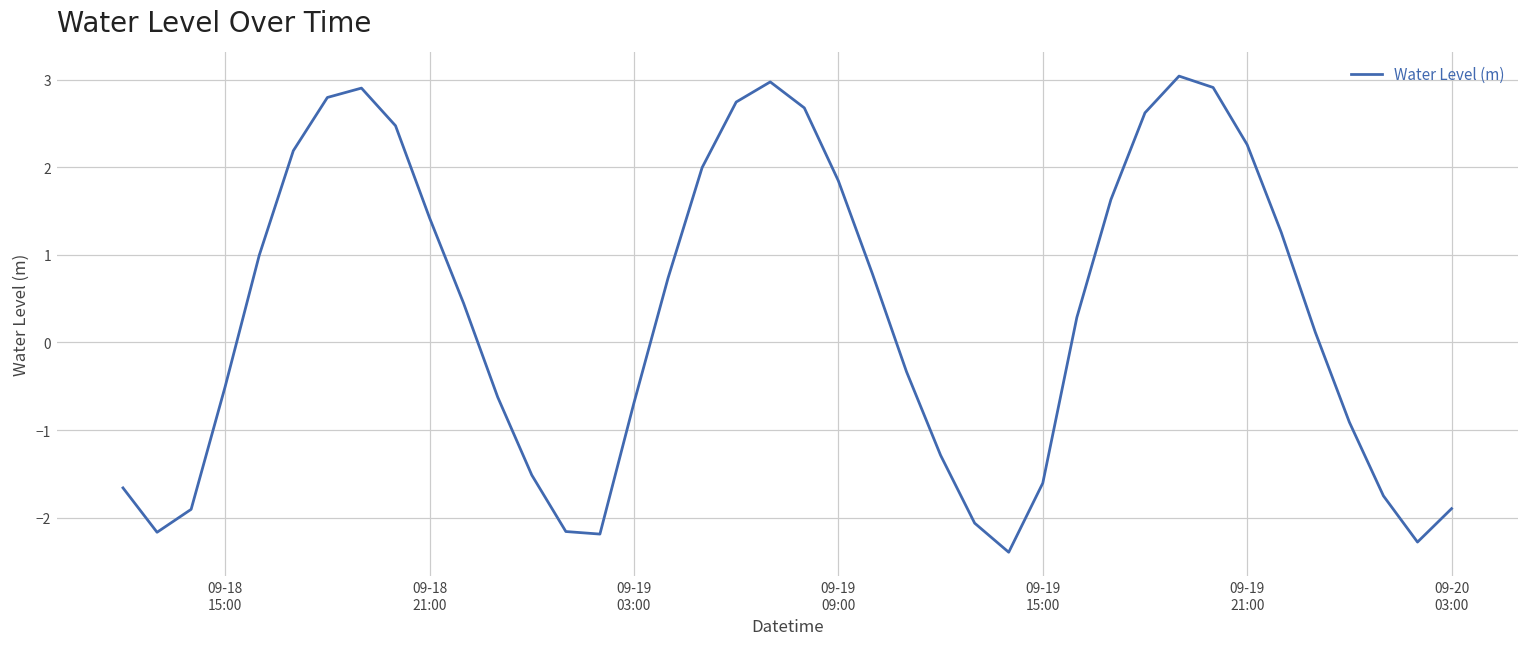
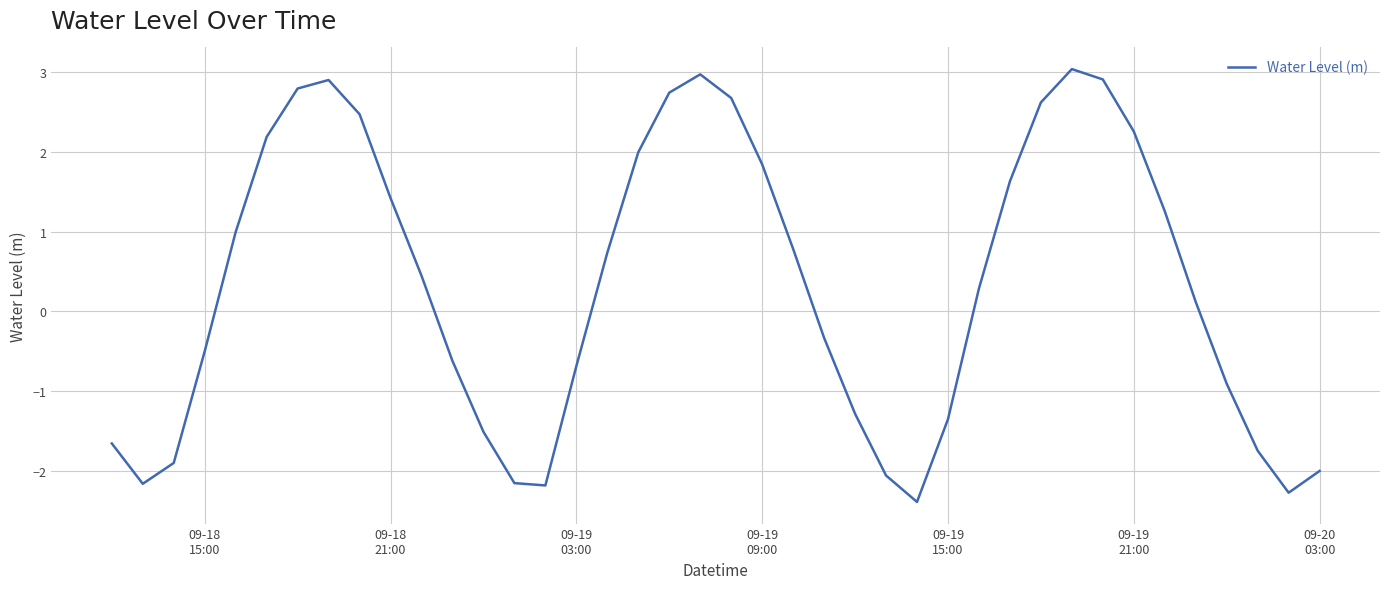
09-19 15:00: -1.6 -> -1.4
09-20 03:00: -1.9 -> -2.0
